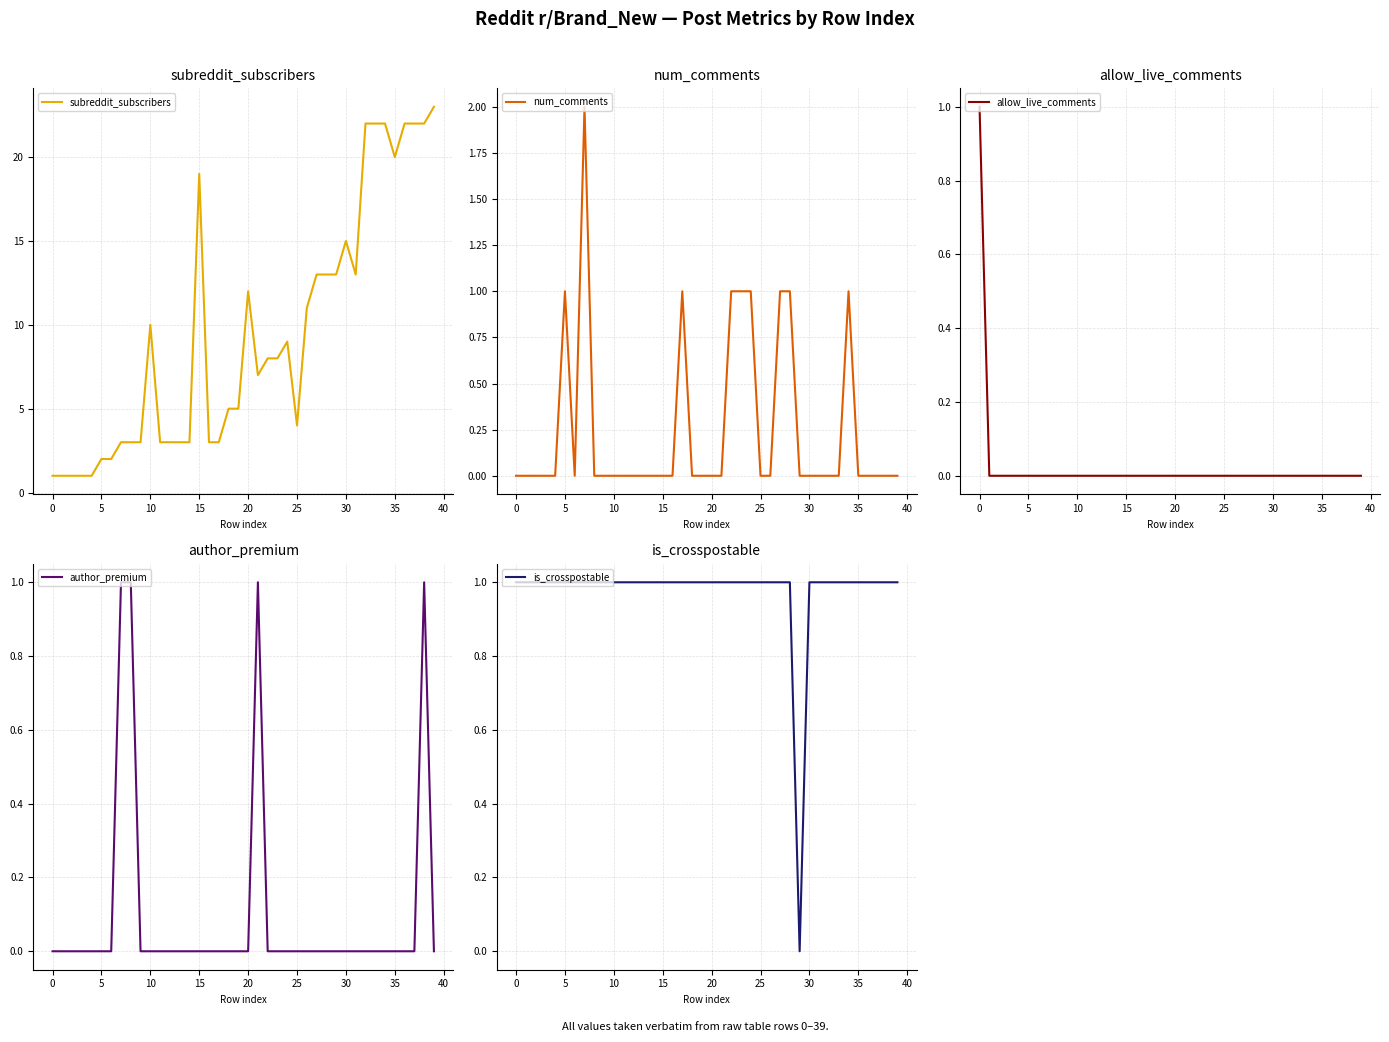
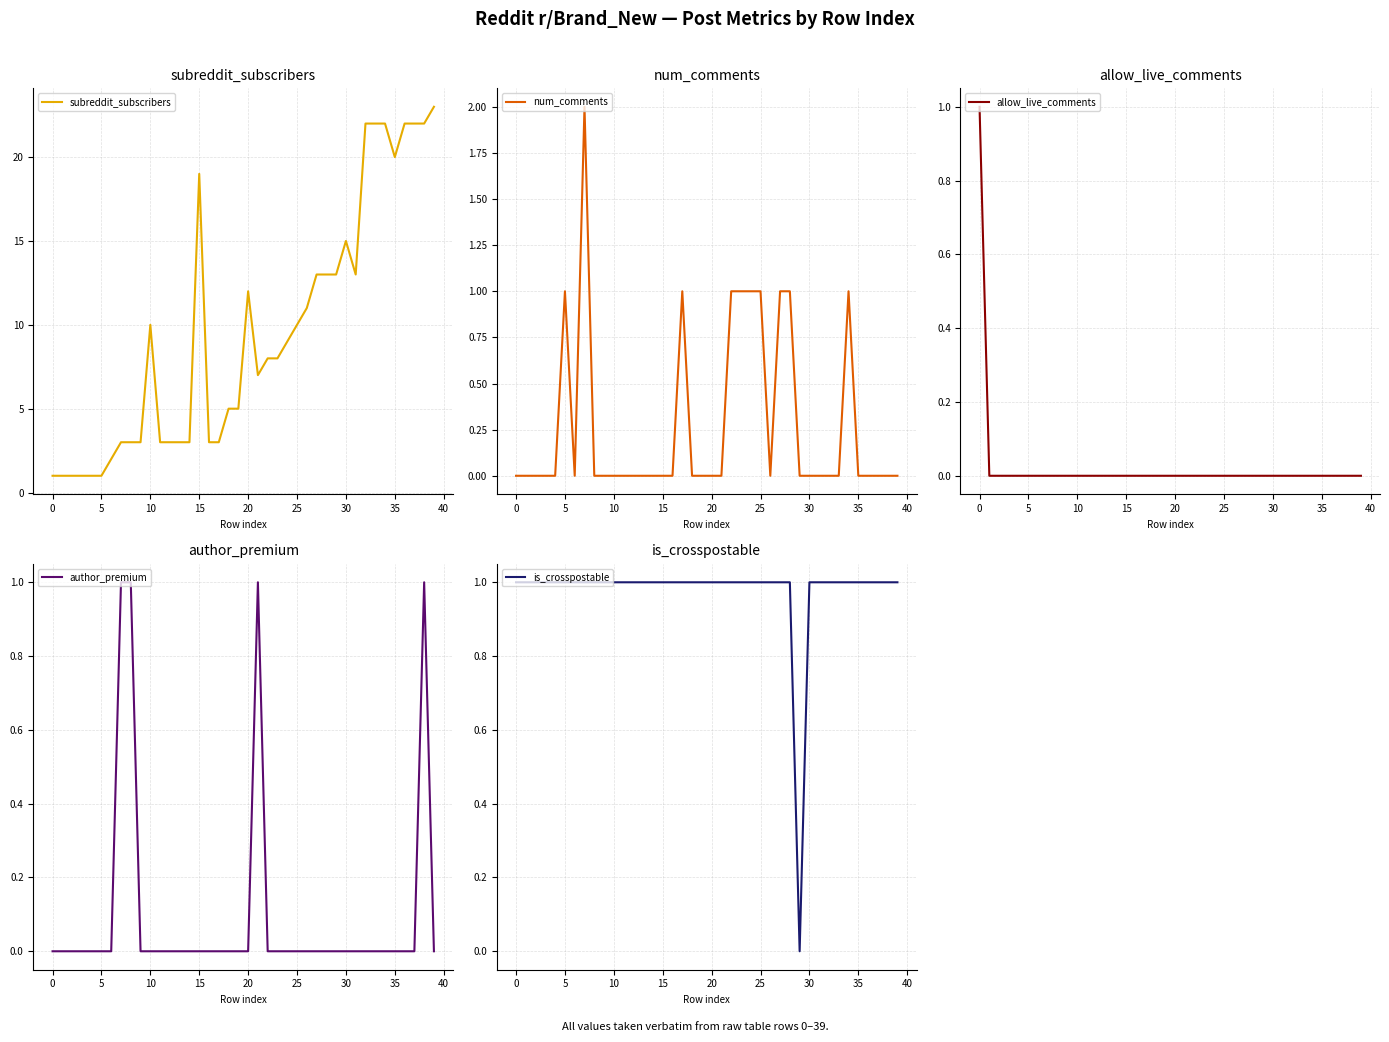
subreddit_subscribers, 5: 2 -> 1
subreddit_subscribers, 25: 4 -> 10
num_comments, 25: 0 -> 1
